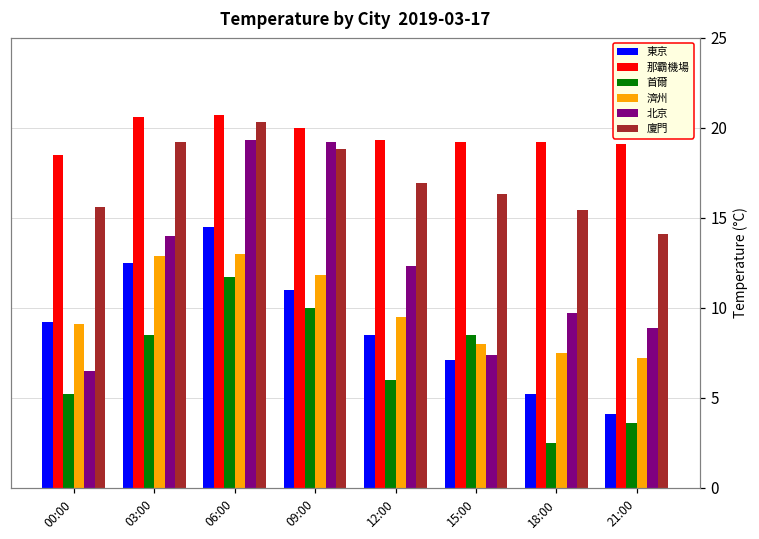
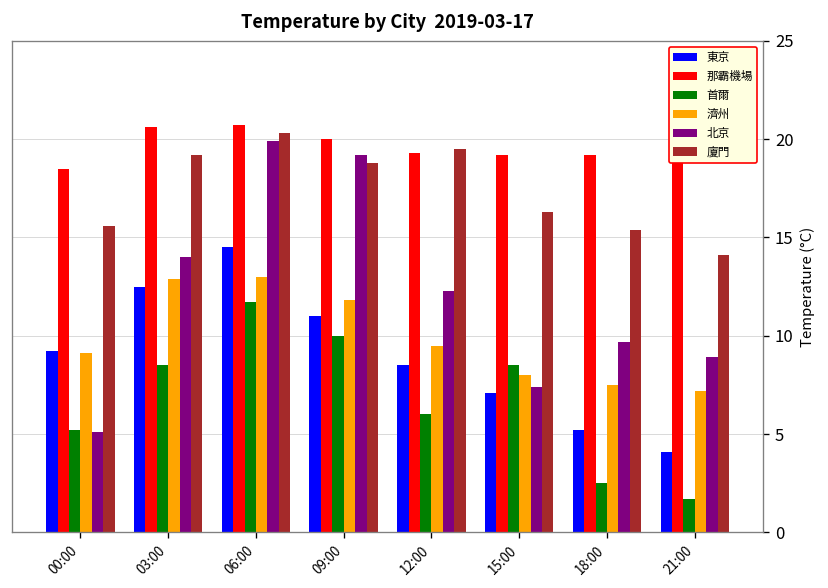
北京, 00:00: 6.5 -> 5.1
北京, 06:00: 19.3 -> 19.9
廈門, 12:00: 16.9 -> 19.5
首爾, 21:00: 3.6 -> 1.7
